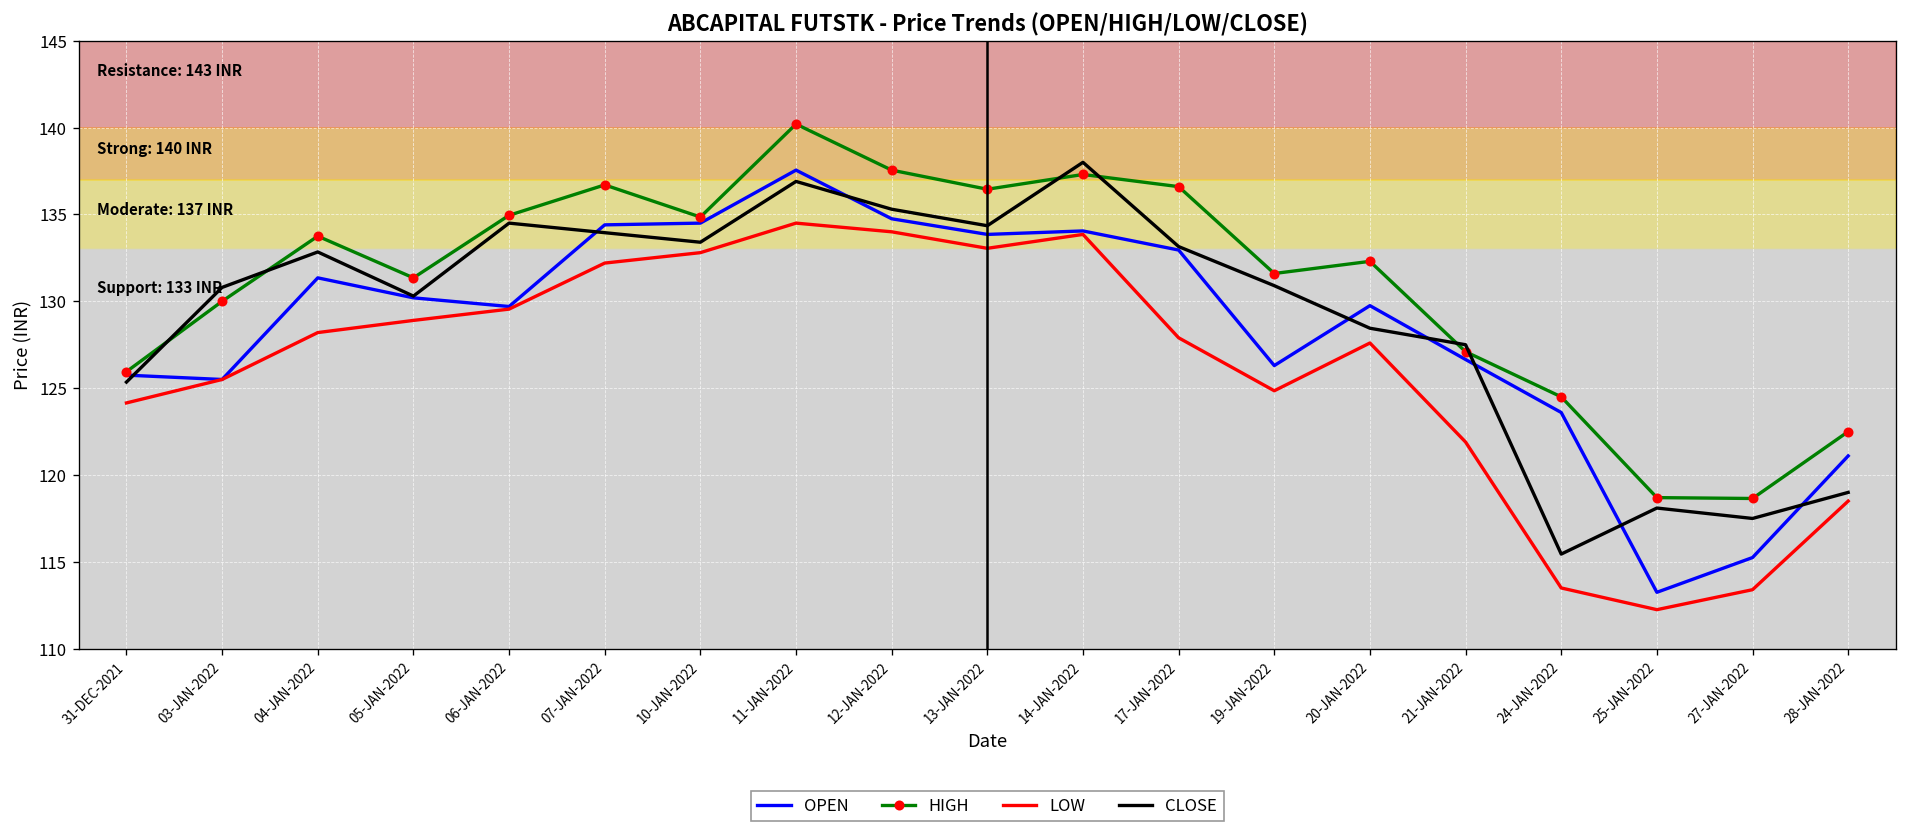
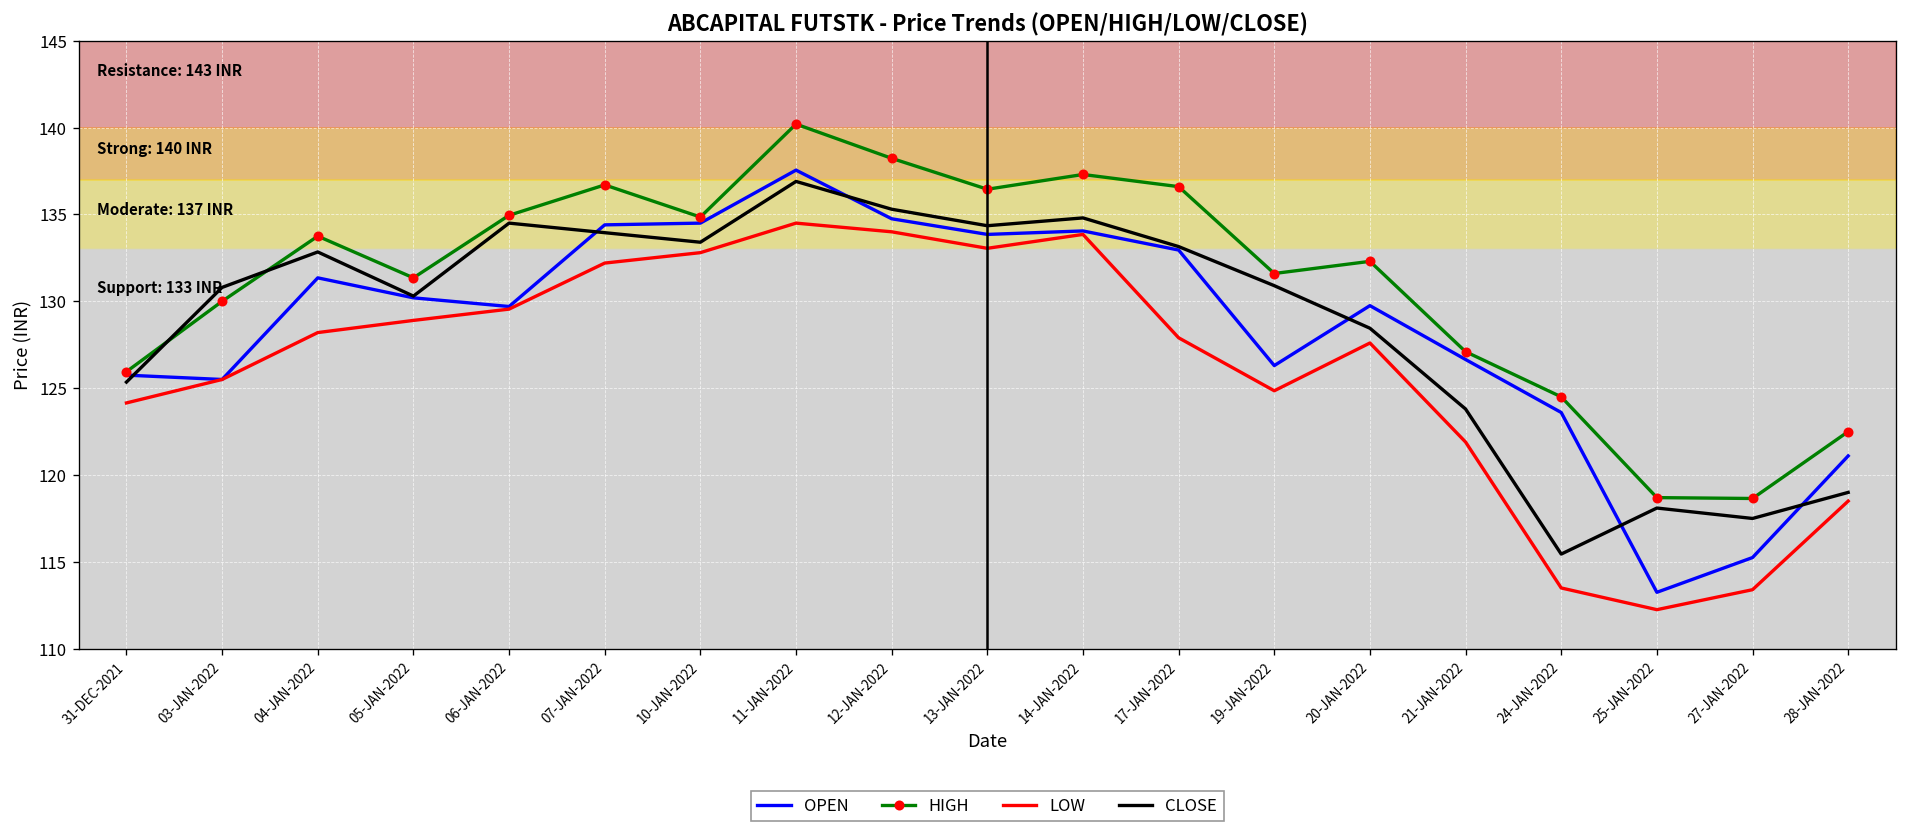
HIGH, 12-JAN-2022: 137.6 -> 138.2
CLOSE, 14-JAN-2022: 138.0 -> 134.8
CLOSE, 21-JAN-2022: 127.5 -> 123.8
